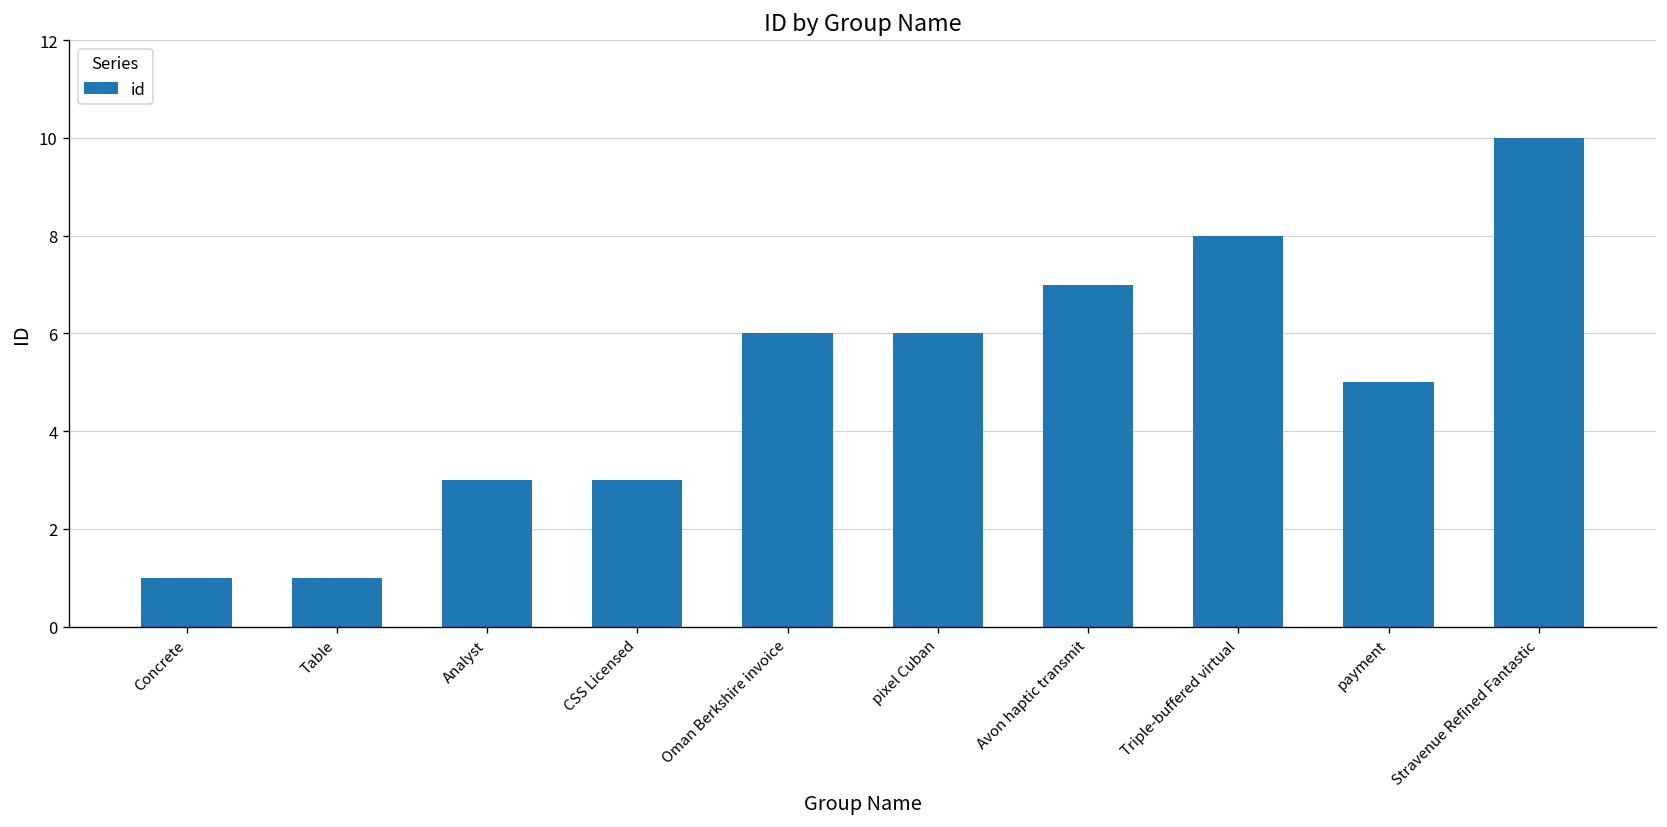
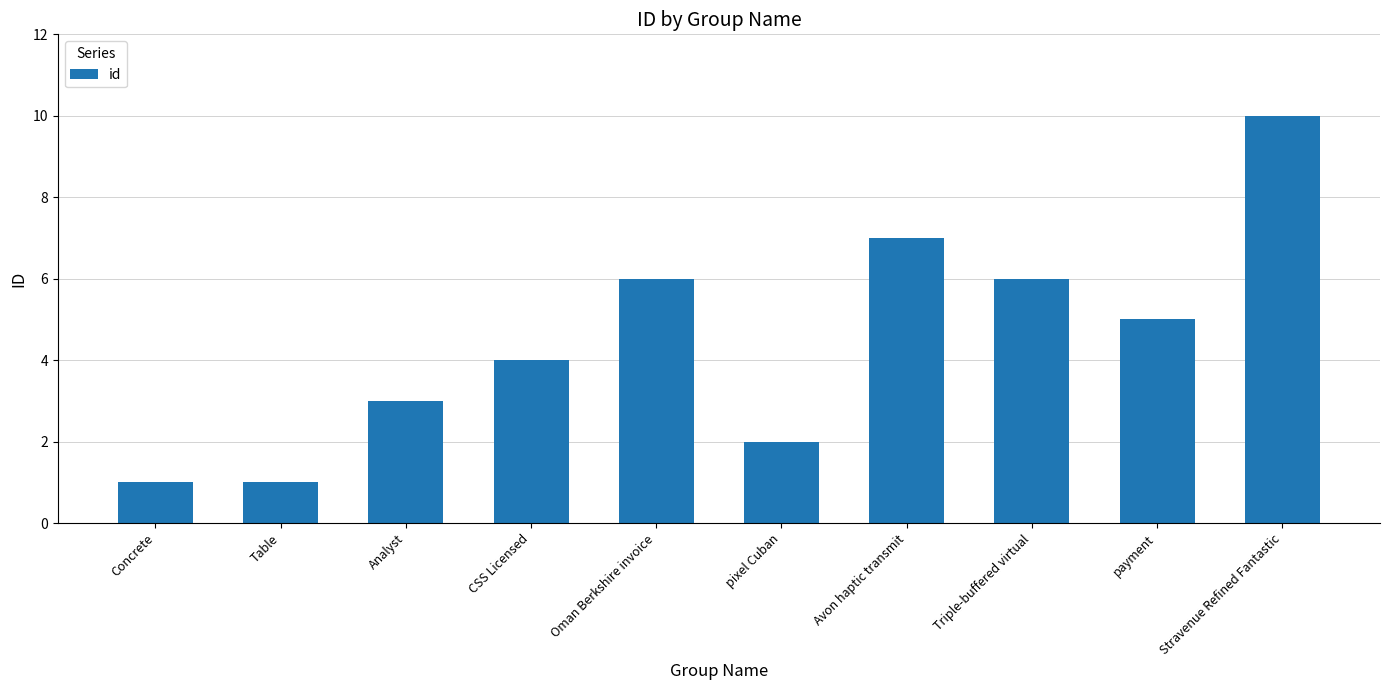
CSS Licensed: 3 -> 4
pixel Cuban: 6 -> 2
Triple-buffered virtual: 8 -> 6
